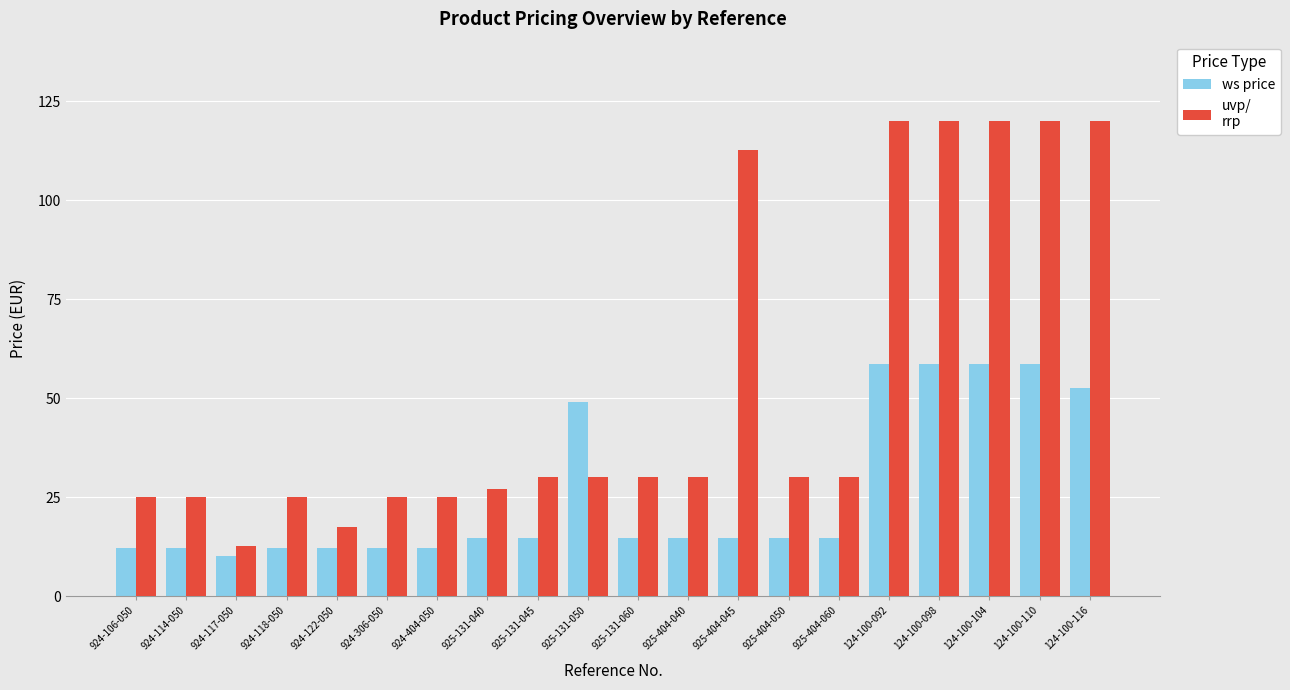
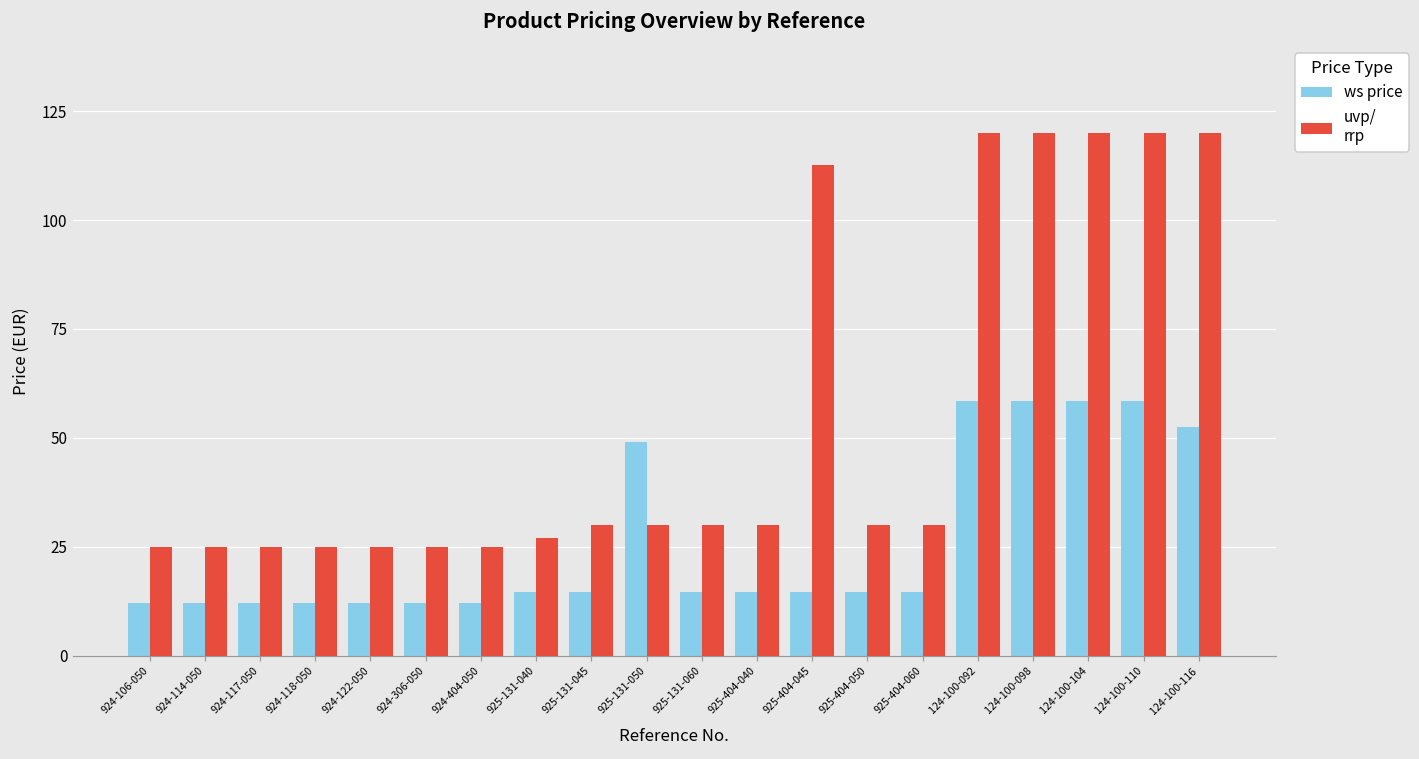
ws price, 924-117-050: 10 -> 12
uvp/ rrp, 924-117-050: 13 -> 25
uvp/ rrp, 924-122-050: 17 -> 25
